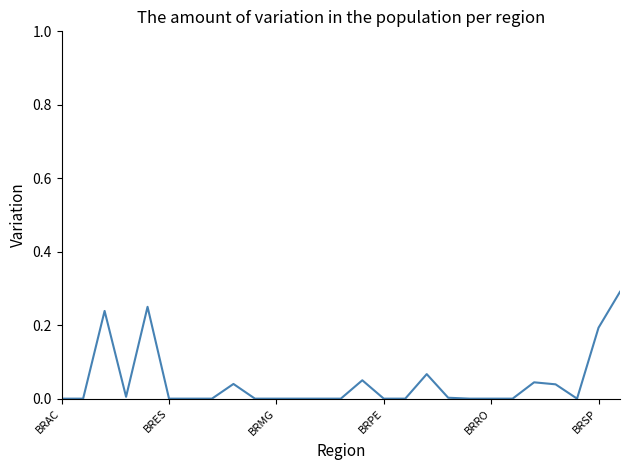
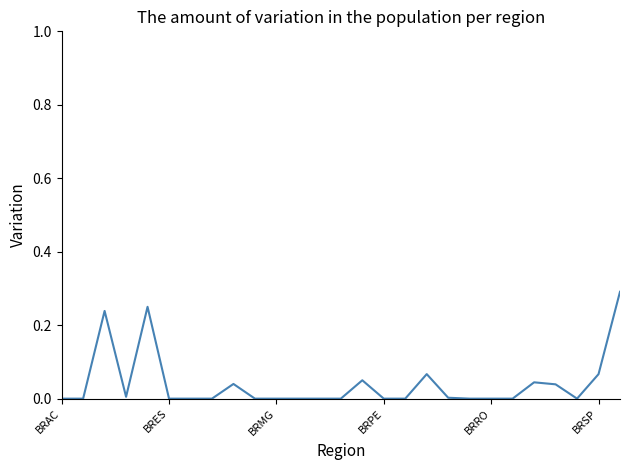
BRSP: 0.19 -> 0.07
